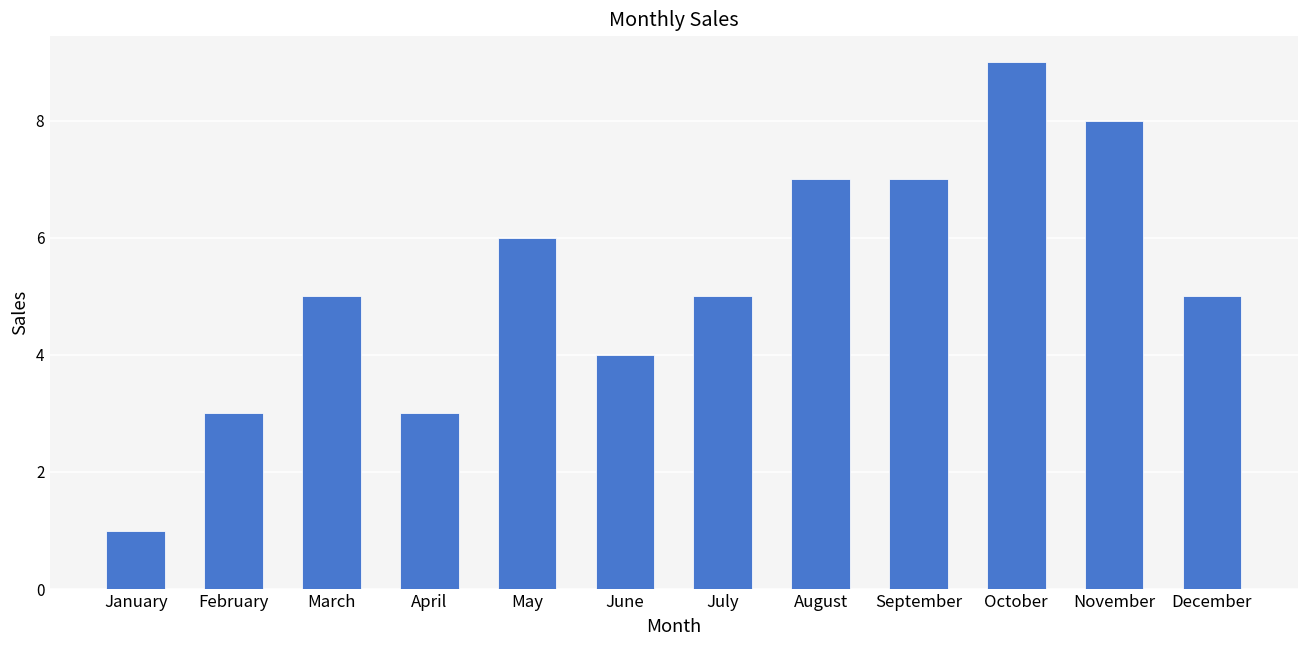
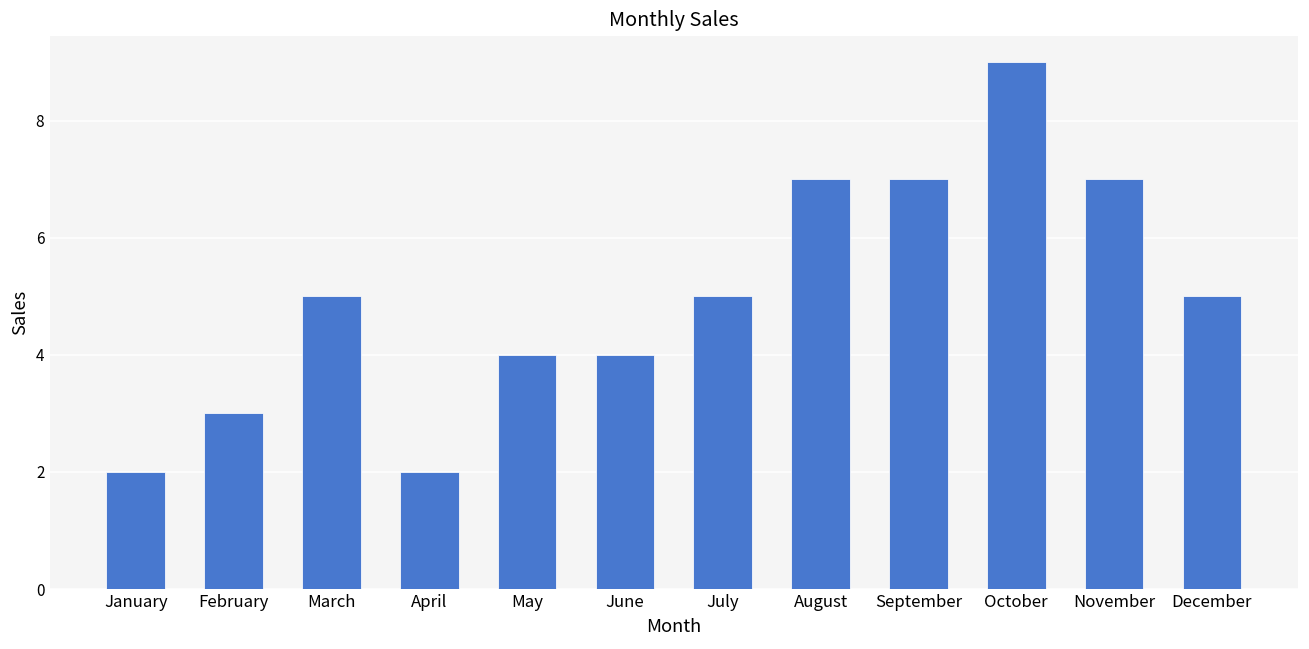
January: 1 -> 2
April: 3 -> 2
May: 6 -> 4
November: 8 -> 7
